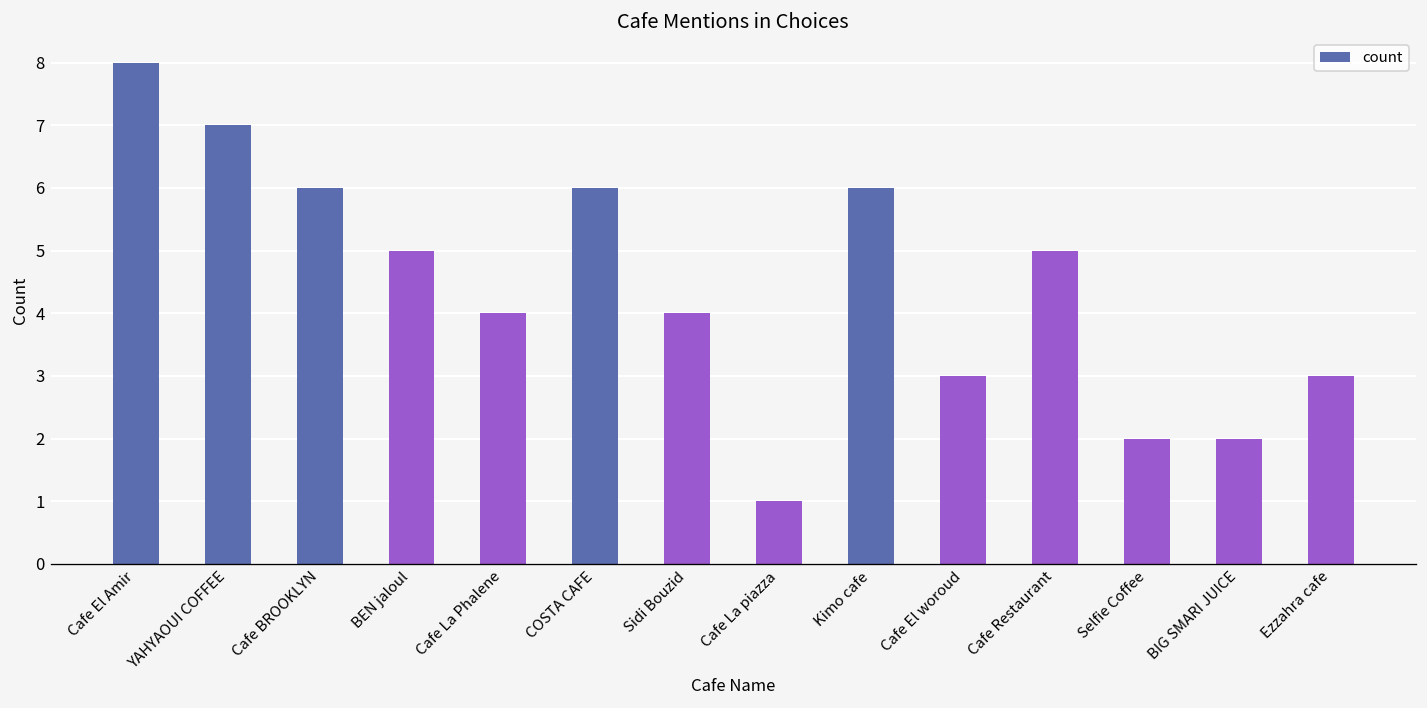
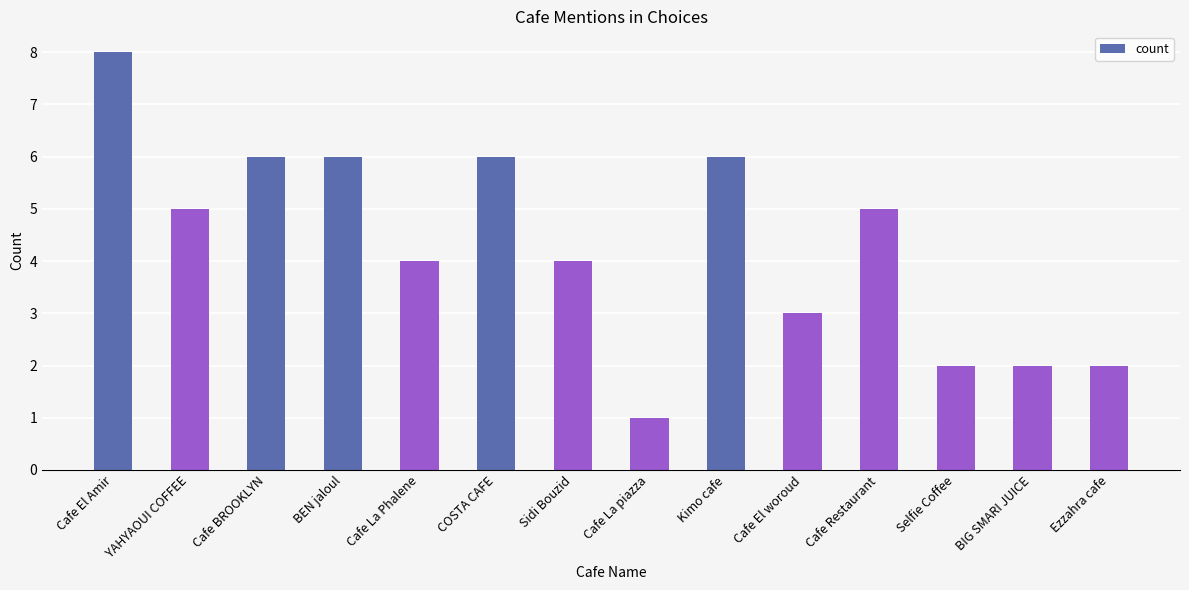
YAHYAOUI COFFEE: 7 -> 5
BEN jaloul: 5 -> 6
Ezzahra cafe: 3 -> 2
